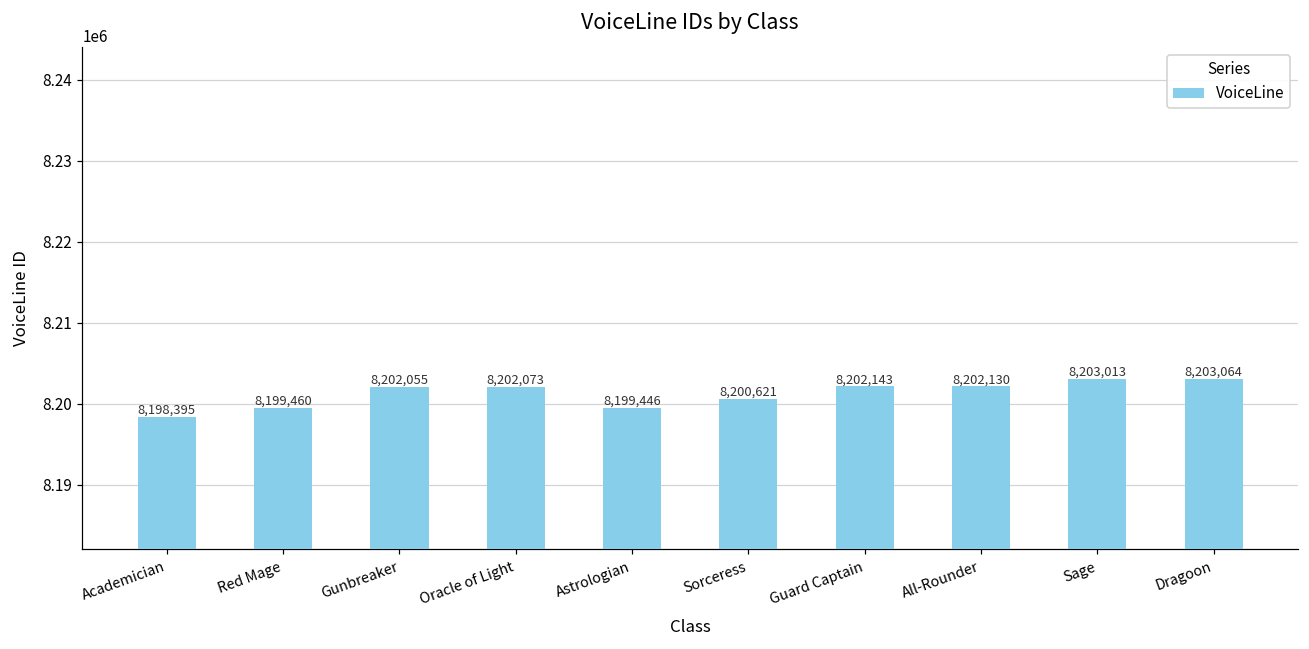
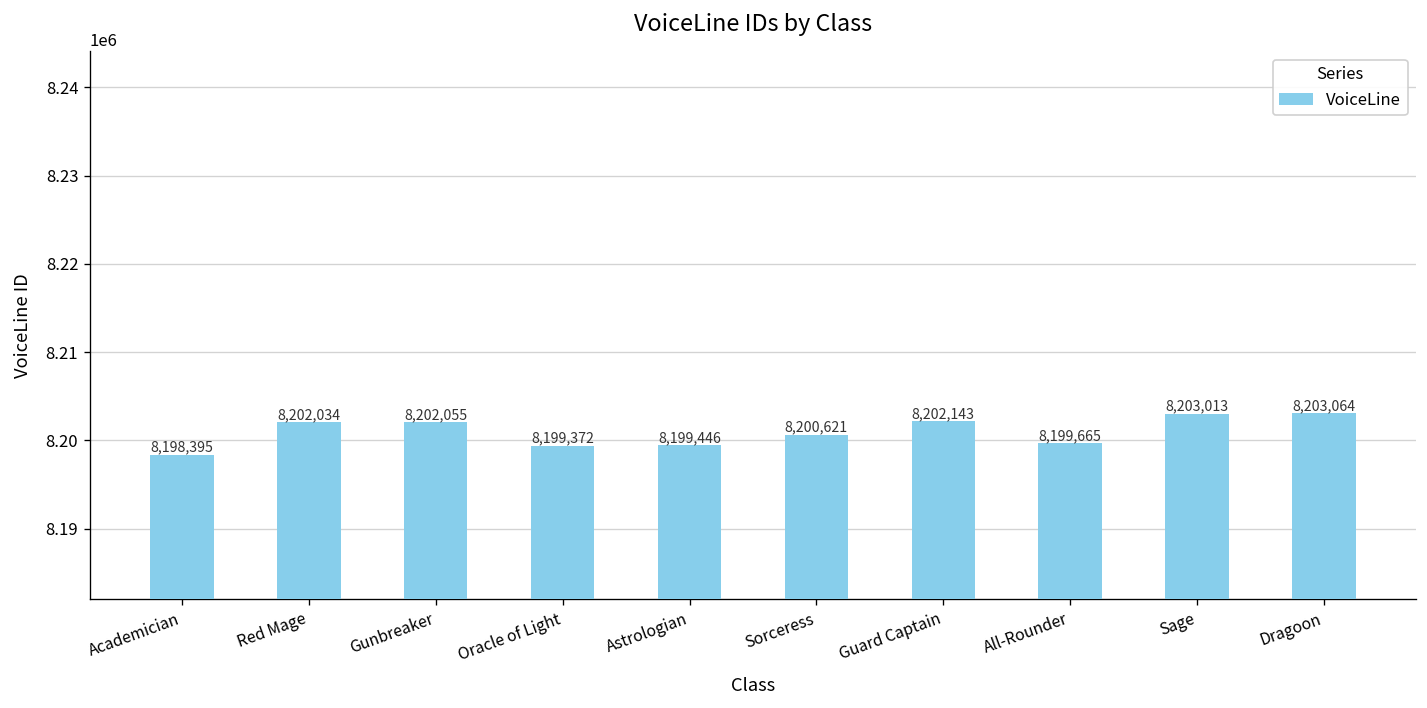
Red Mage: 8,199,460 -> 8,202,034
Oracle of Light: 8,202,073 -> 8,199,372
All-Rounder: 8,202,130 -> 8,199,665
